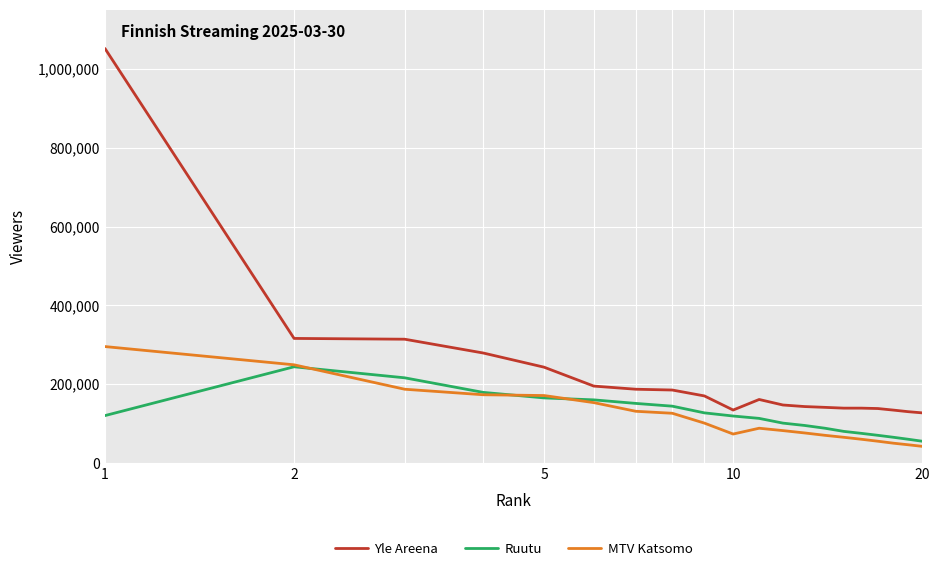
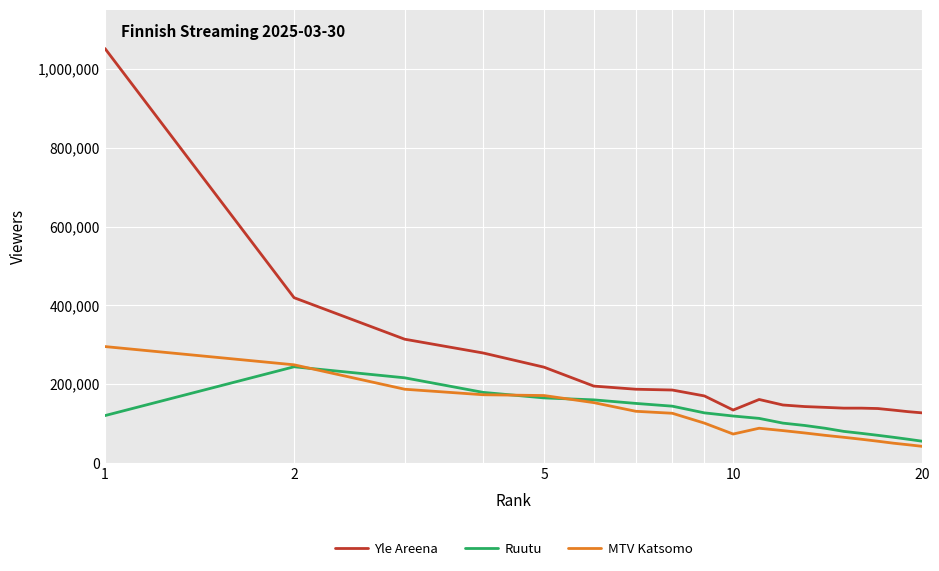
Yle Areena, 2: 320,000 -> 420,000
